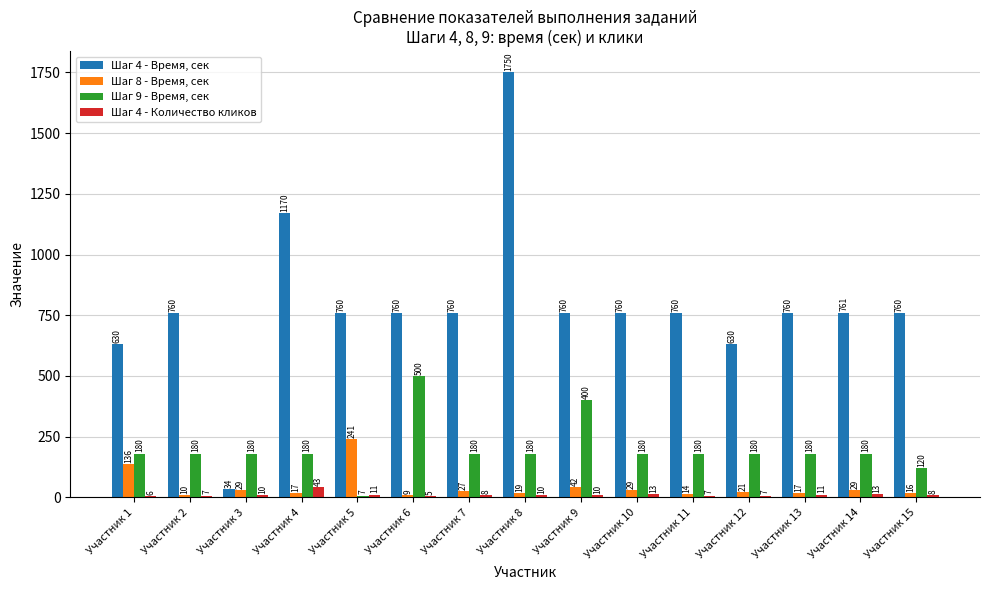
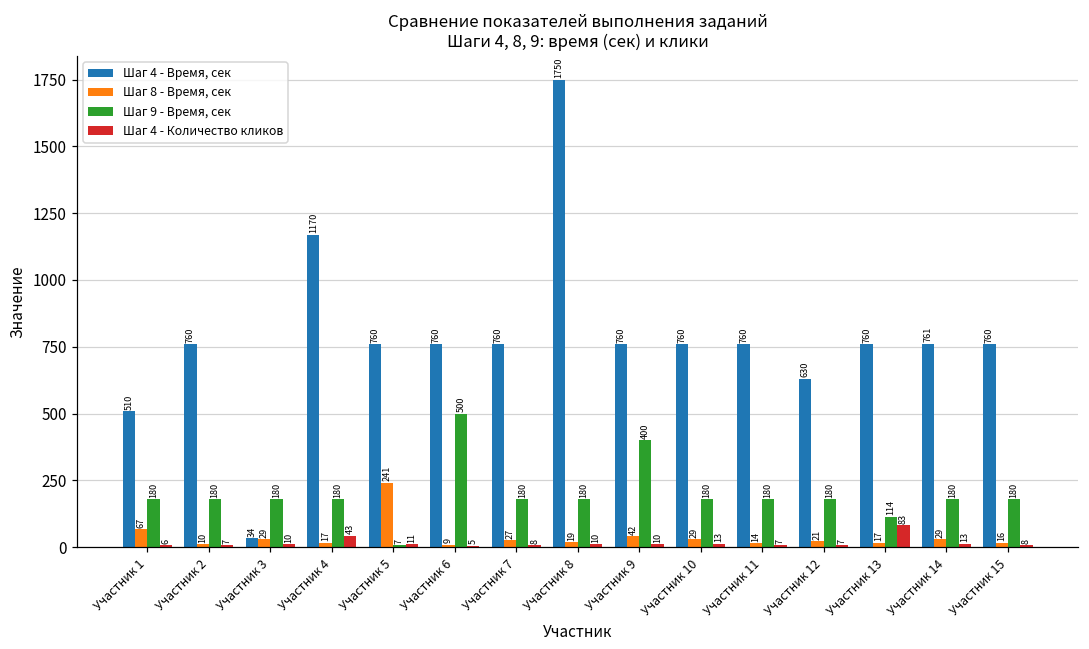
Шаг 4 - Время, сек, Участник 1: 630 -> 510
Шаг 8 - Время, сек, Участник 1: 136 -> 67
Шаг 9 - Время, сек, Участник 13: 180 -> 114
Шаг 4 - Количество кликов, Участник 13: 11 -> 83
Шаг 9 - Время, сек, Участник 15: 120 -> 180
